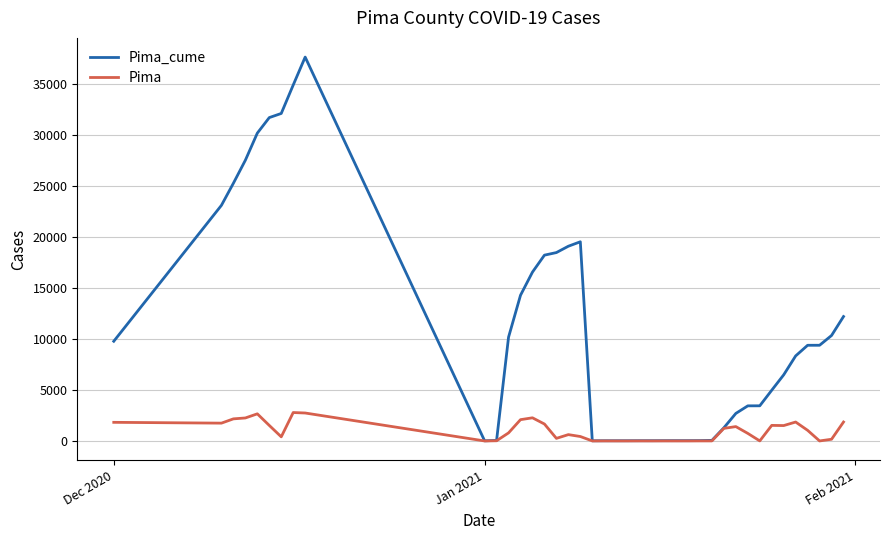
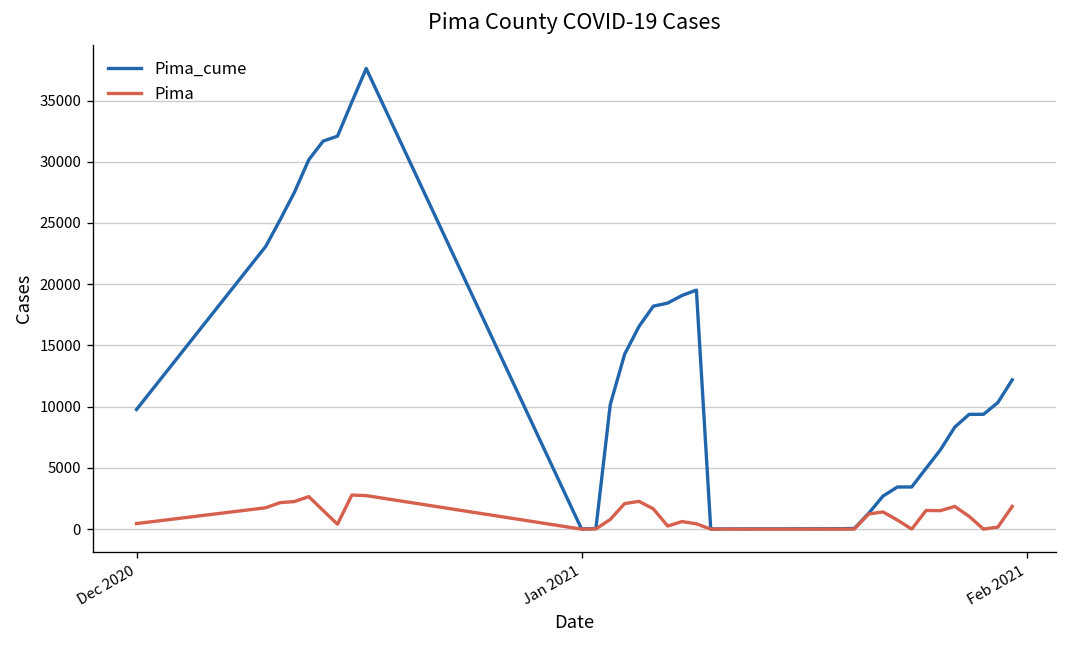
Pima, Dec 2020: 1800 -> 500
